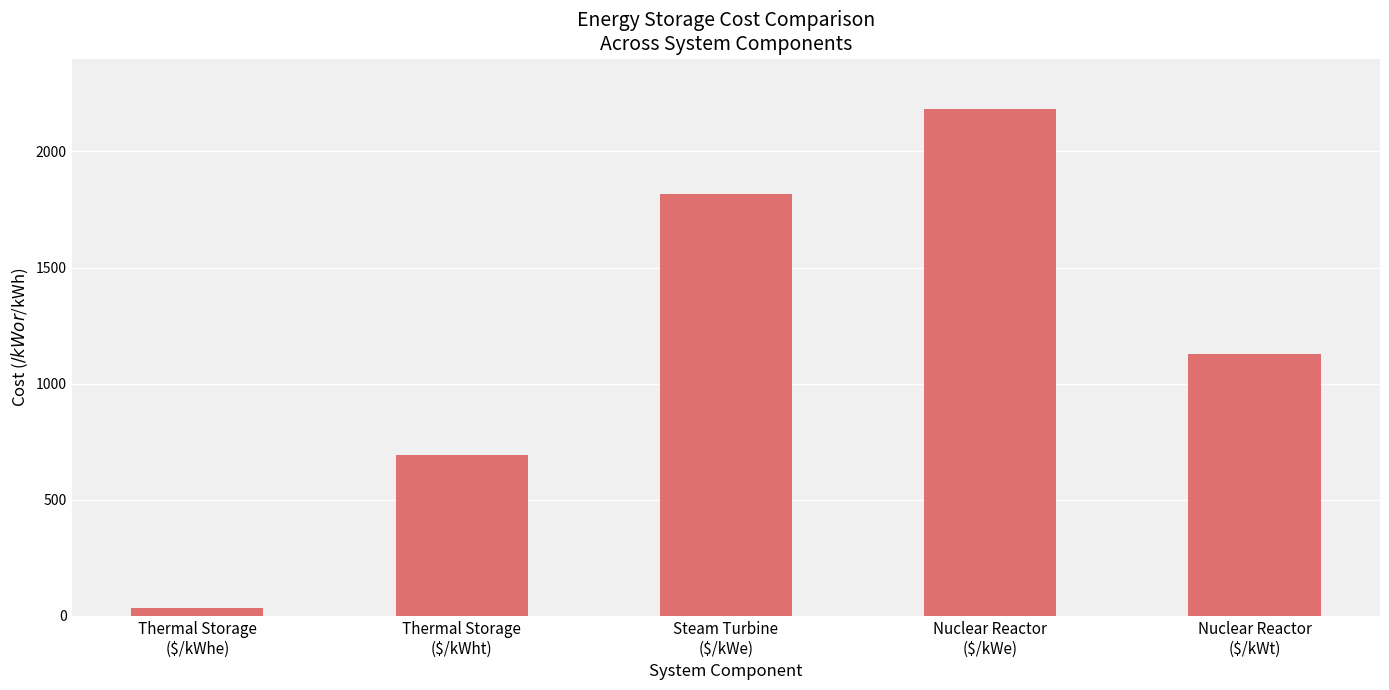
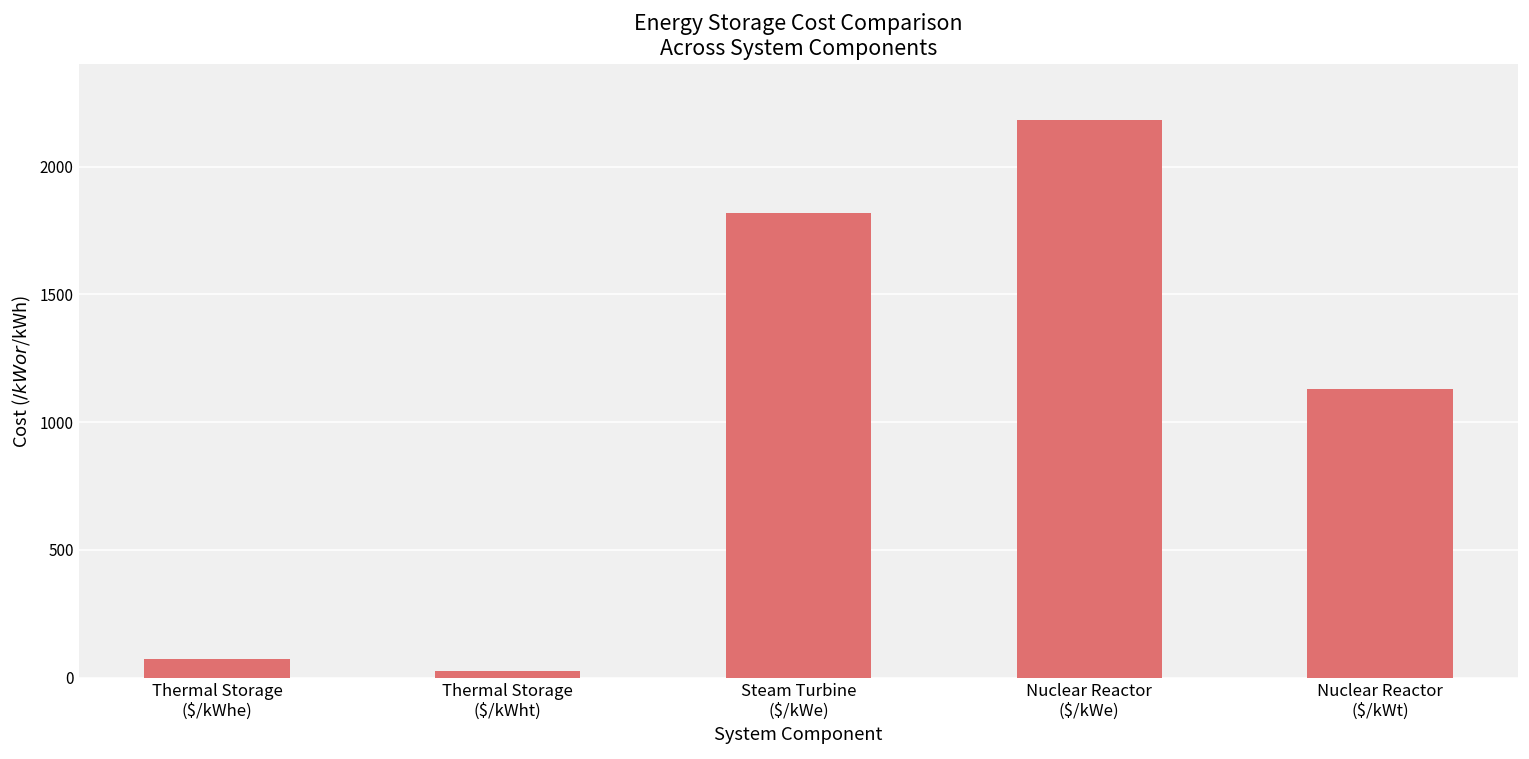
Thermal Storage ($/kWhe): 30 -> 70
Thermal Storage ($/kWht): 690 -> 30
